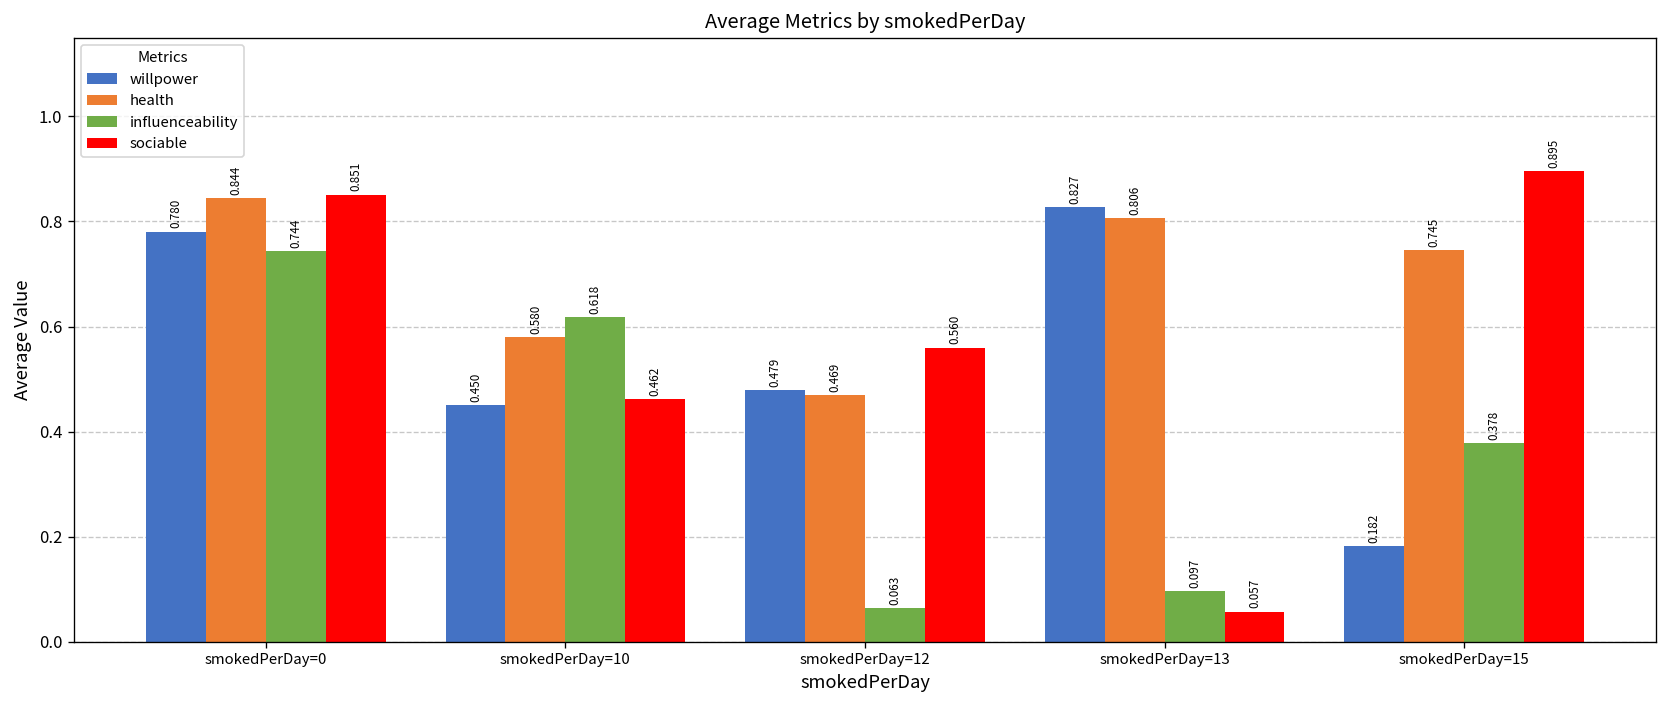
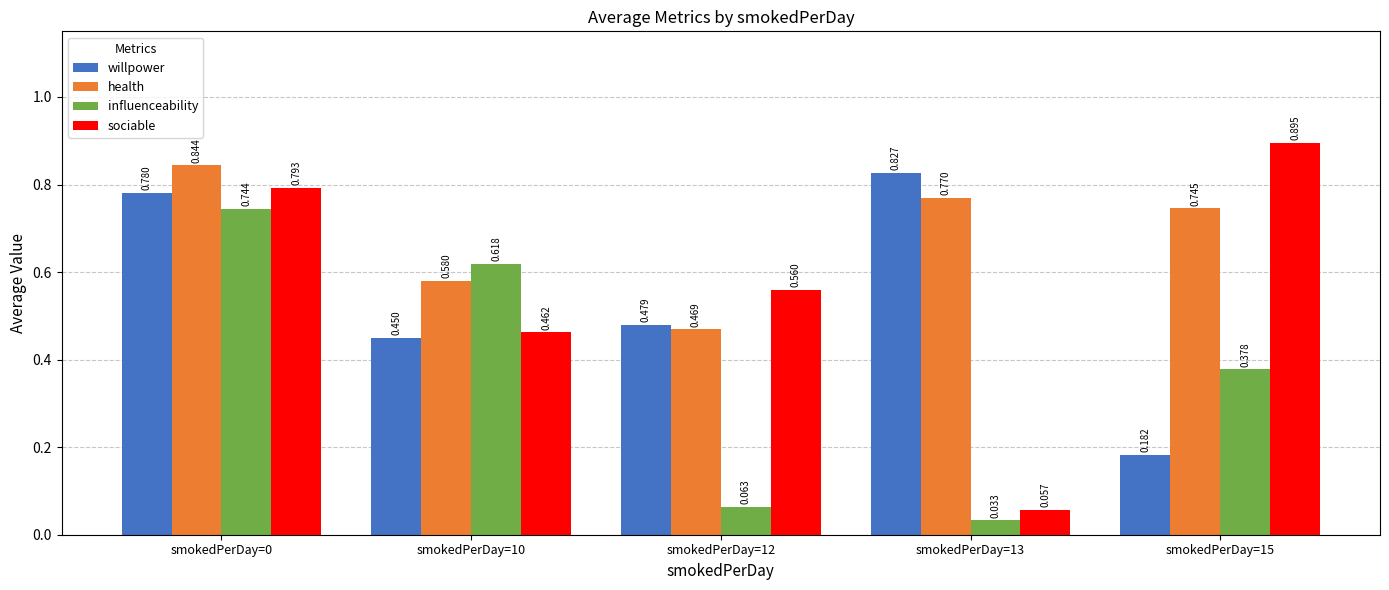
sociable, smokedPerDay=0: 0.851 -> 0.793
health, smokedPerDay=13: 0.806 -> 0.770
influenceability, smokedPerDay=13: 0.097 -> 0.033
